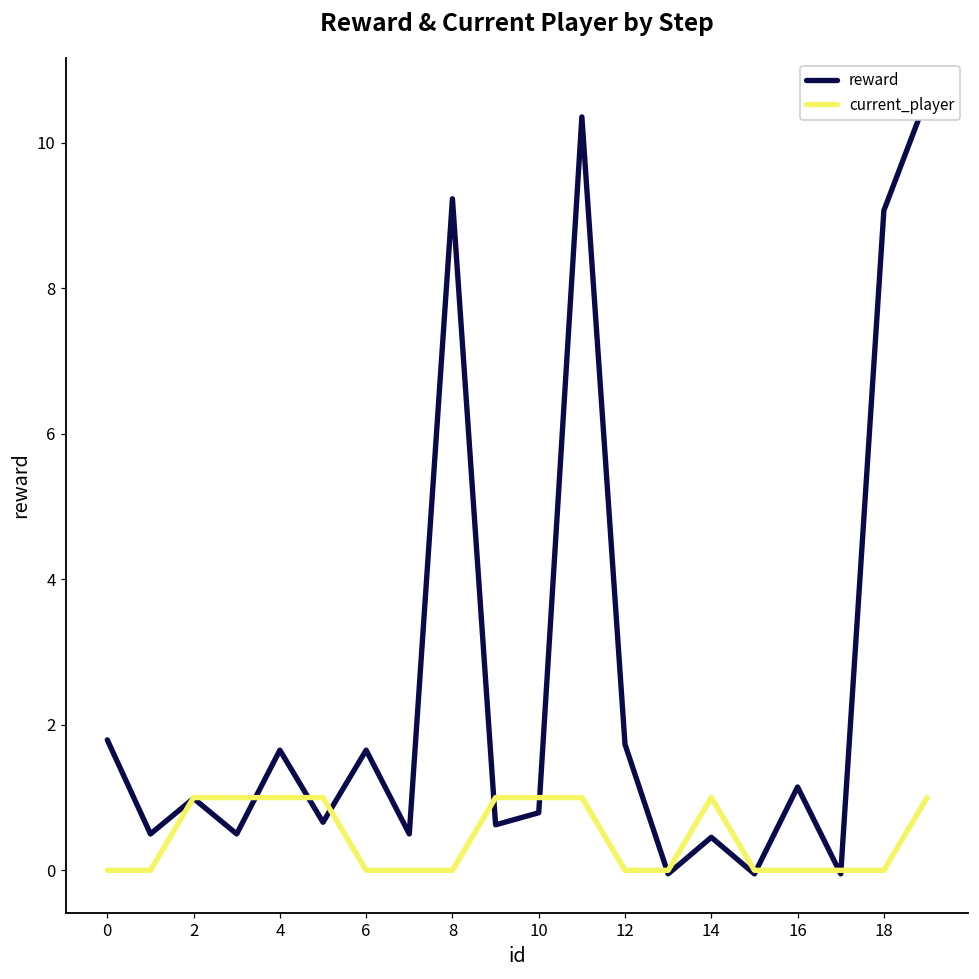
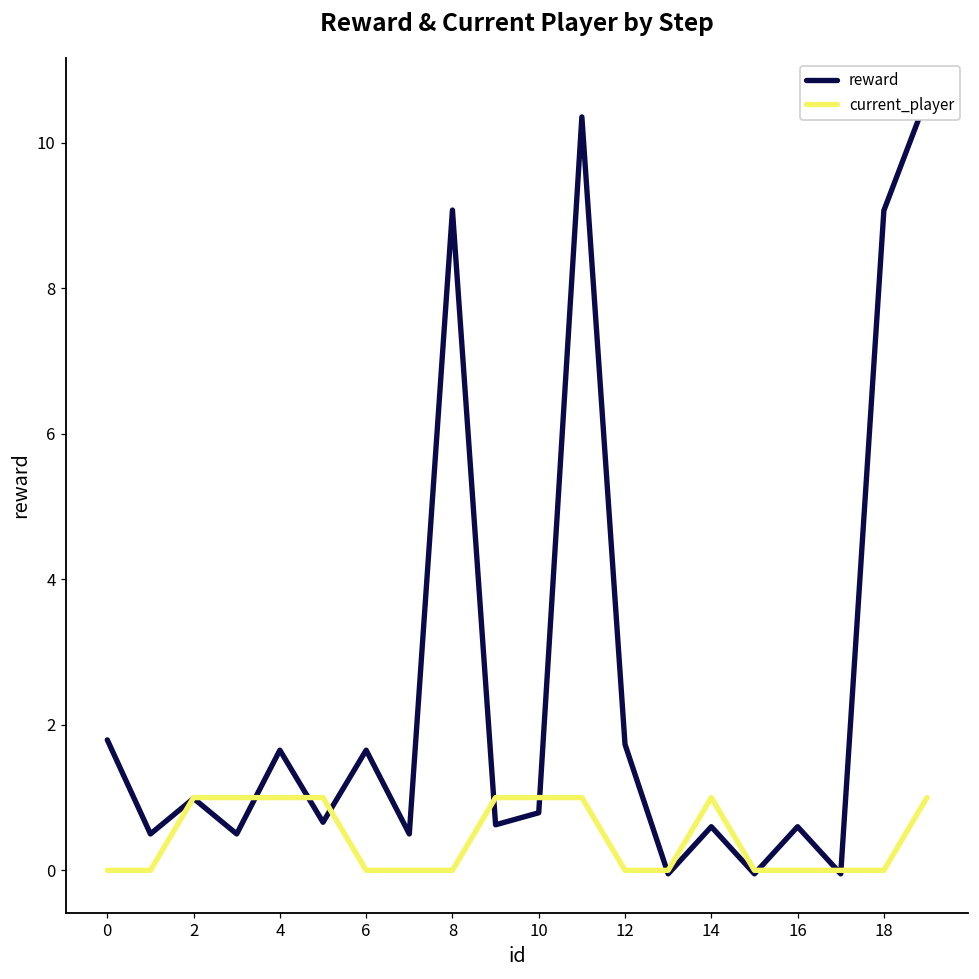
reward, 8: 9.2 -> 9.1
reward, 14: 0.5 -> 0.6
reward, 16: 1.1 -> 0.6
